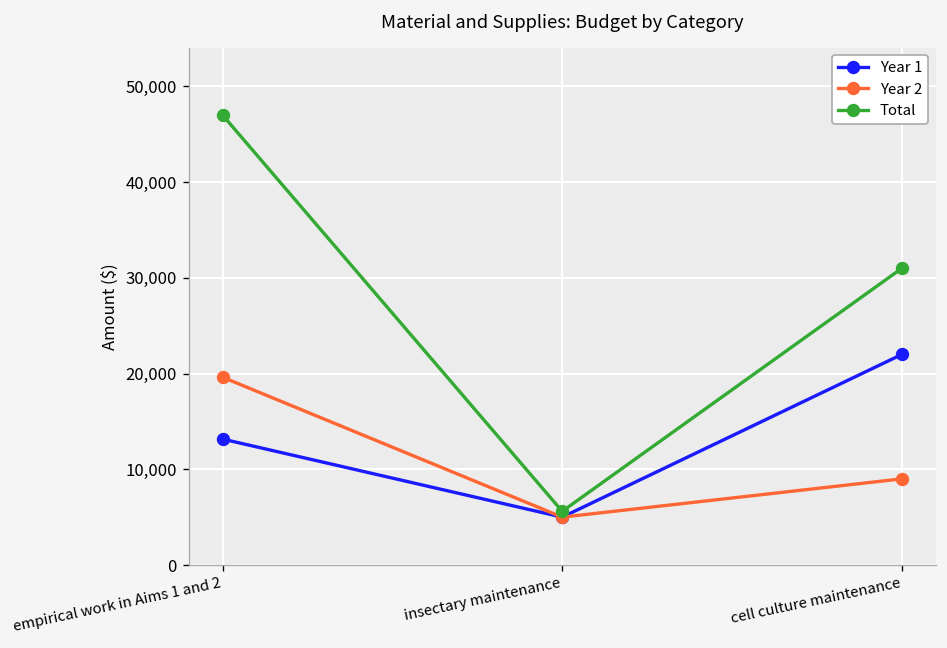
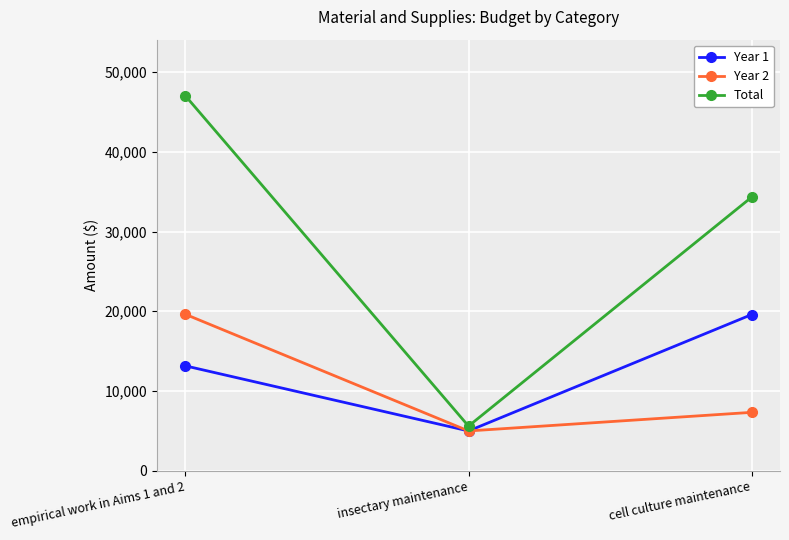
Year 1, cell culture maintenance: 22,000 -> 20,000
Year 2, cell culture maintenance: 9,000 -> 7,000
Total, cell culture maintenance: 31,000 -> 34,000
